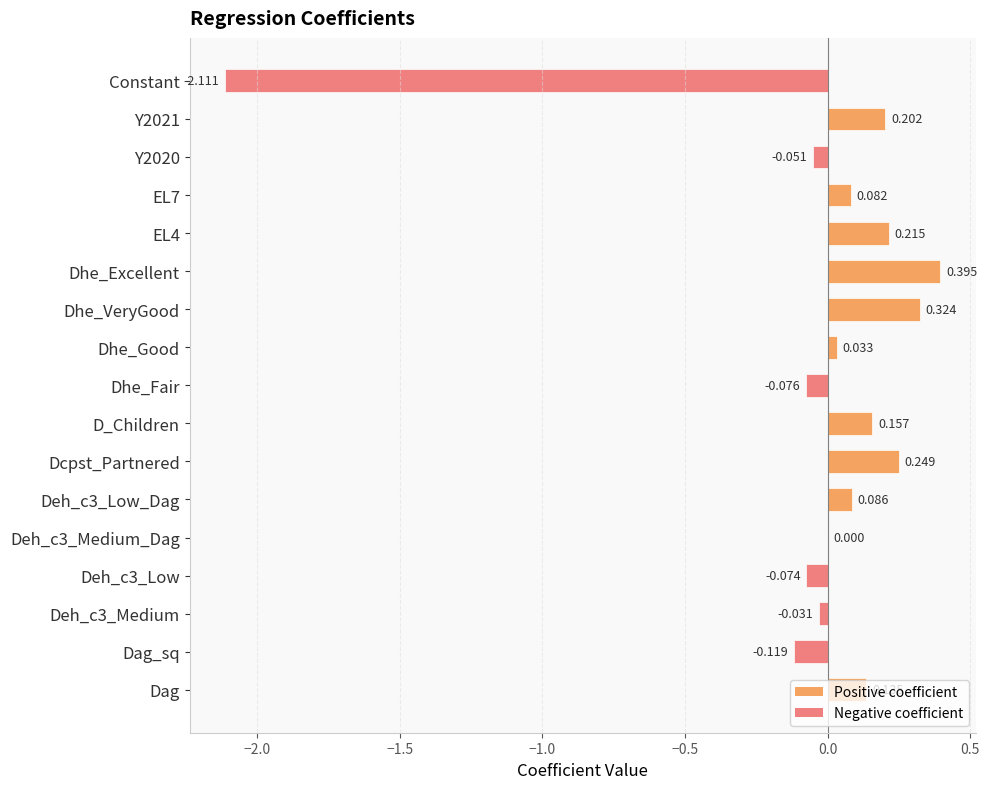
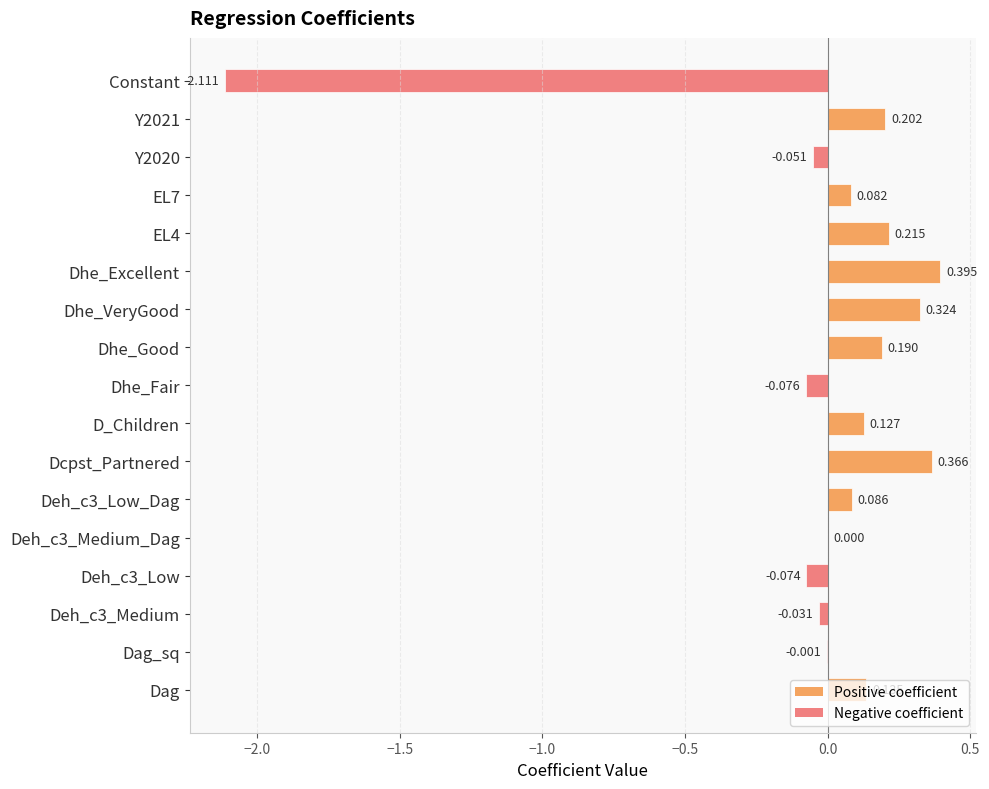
Dhe_Good: 0.033 -> 0.190
D_Children: 0.157 -> 0.127
Dcpst_Partnered: 0.249 -> 0.366
Dag_sq: -0.119 -> -0.001
